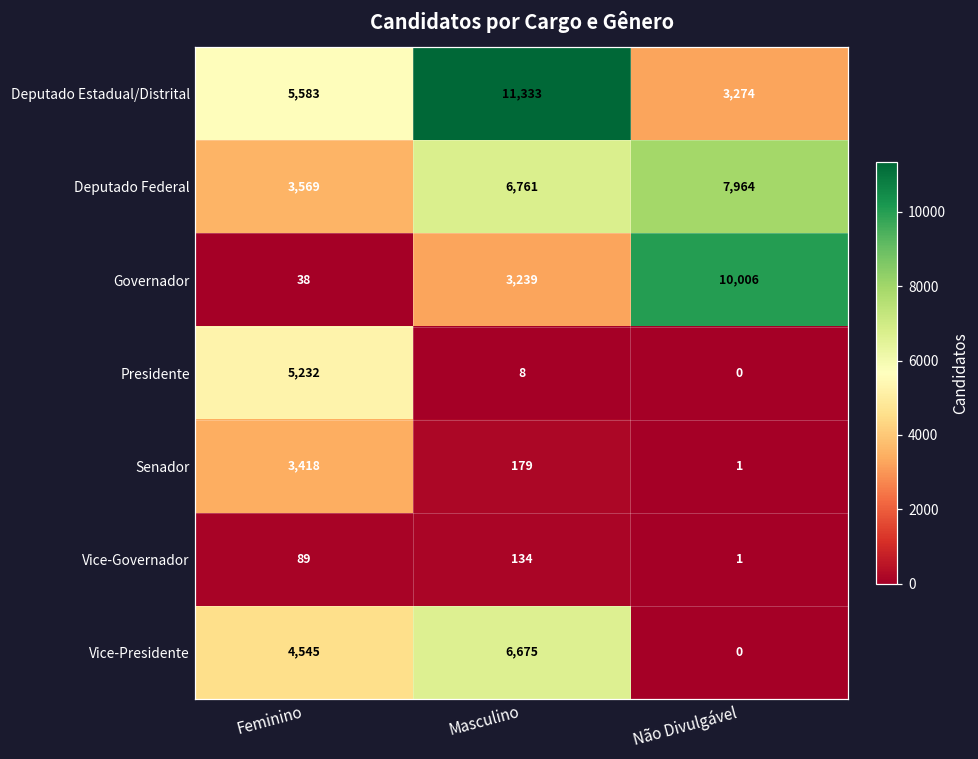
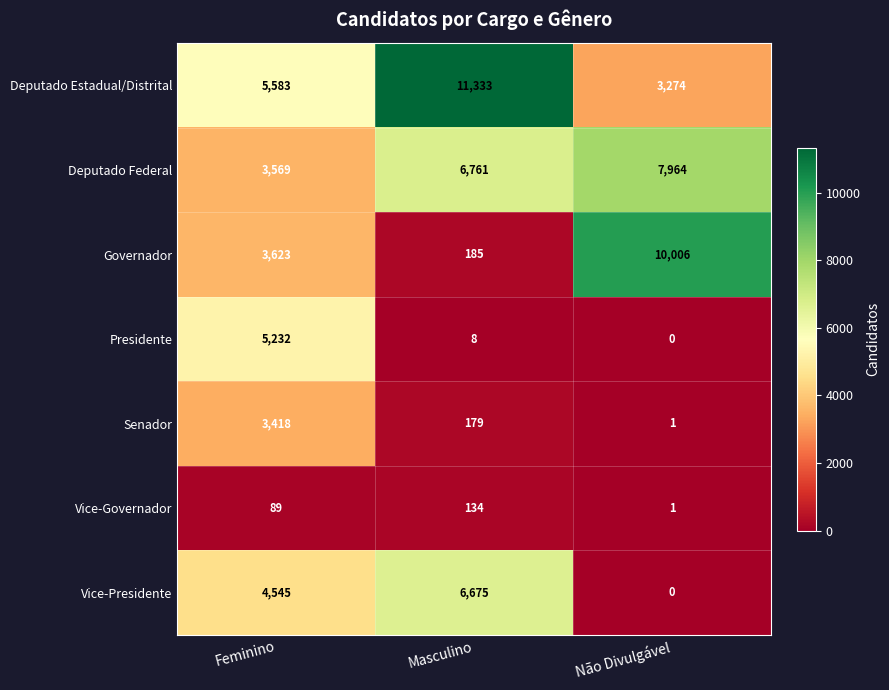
Governador, Feminino: 38 -> 3,623
Governador, Masculino: 3,239 -> 185
